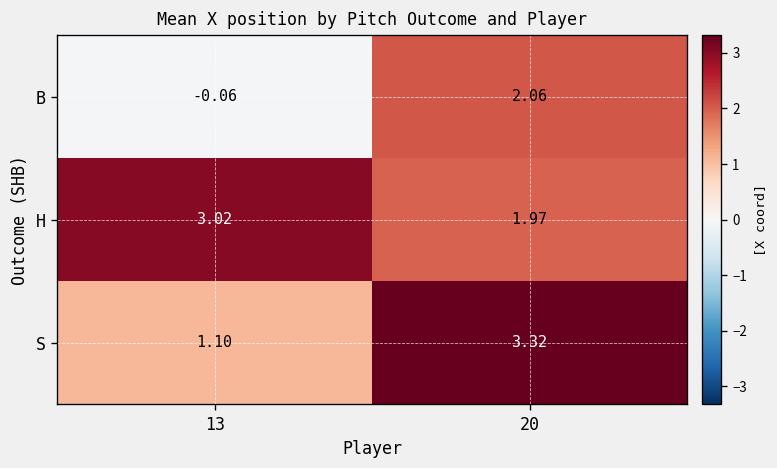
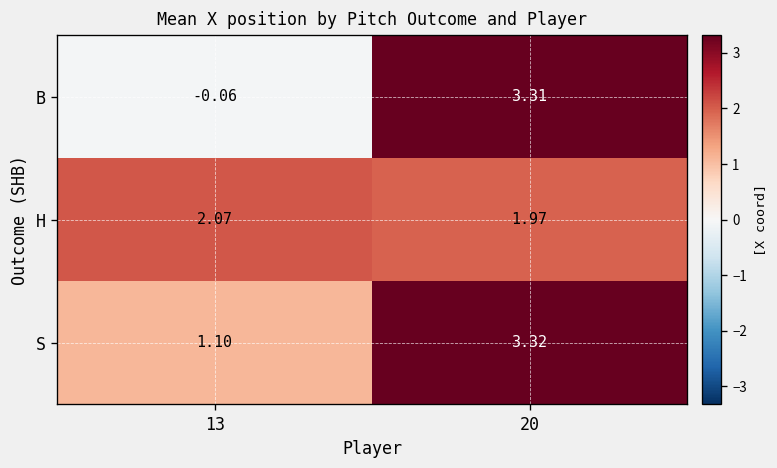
B, 20: 2.06 -> 3.31
H, 13: 3.02 -> 2.07
